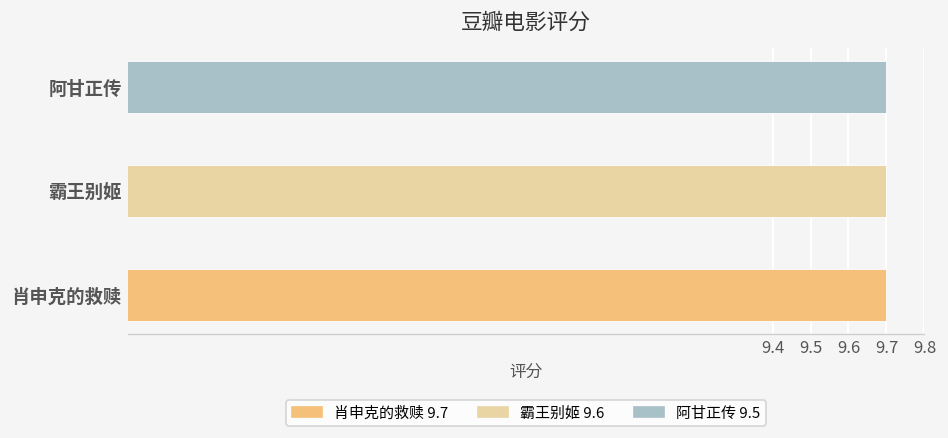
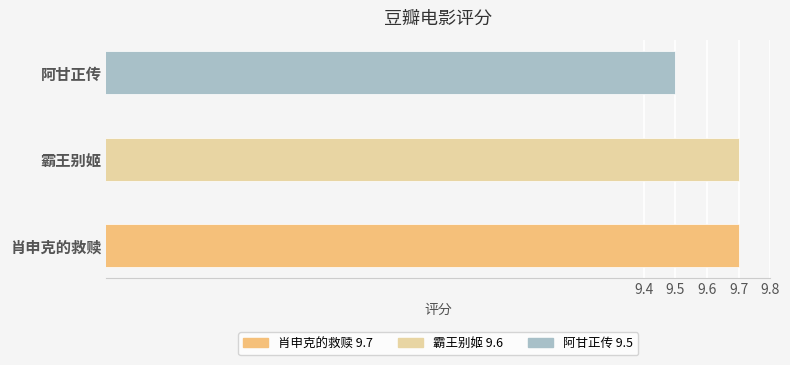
阿甘正传: 9.7 -> 9.5
